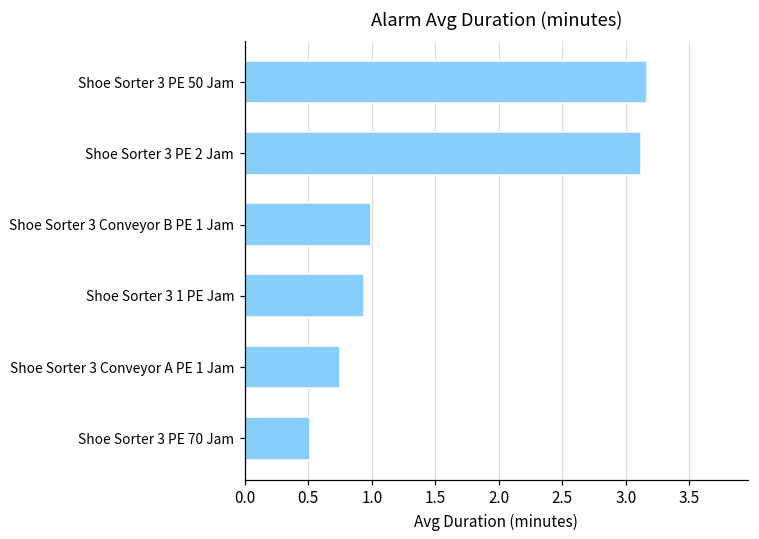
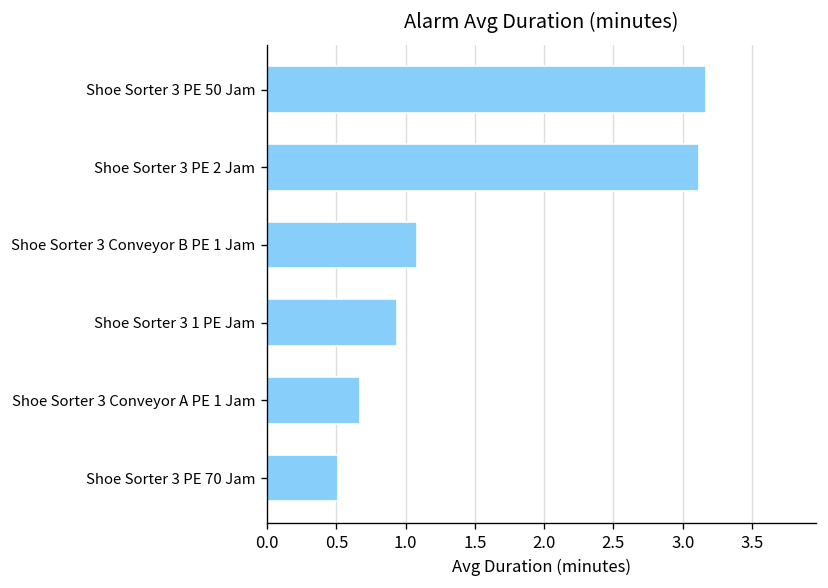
Shoe Sorter 3 Conveyor B PE 1 Jam: 0.99 -> 1.08
Shoe Sorter 3 Conveyor A PE 1 Jam: 0.75 -> 0.67
